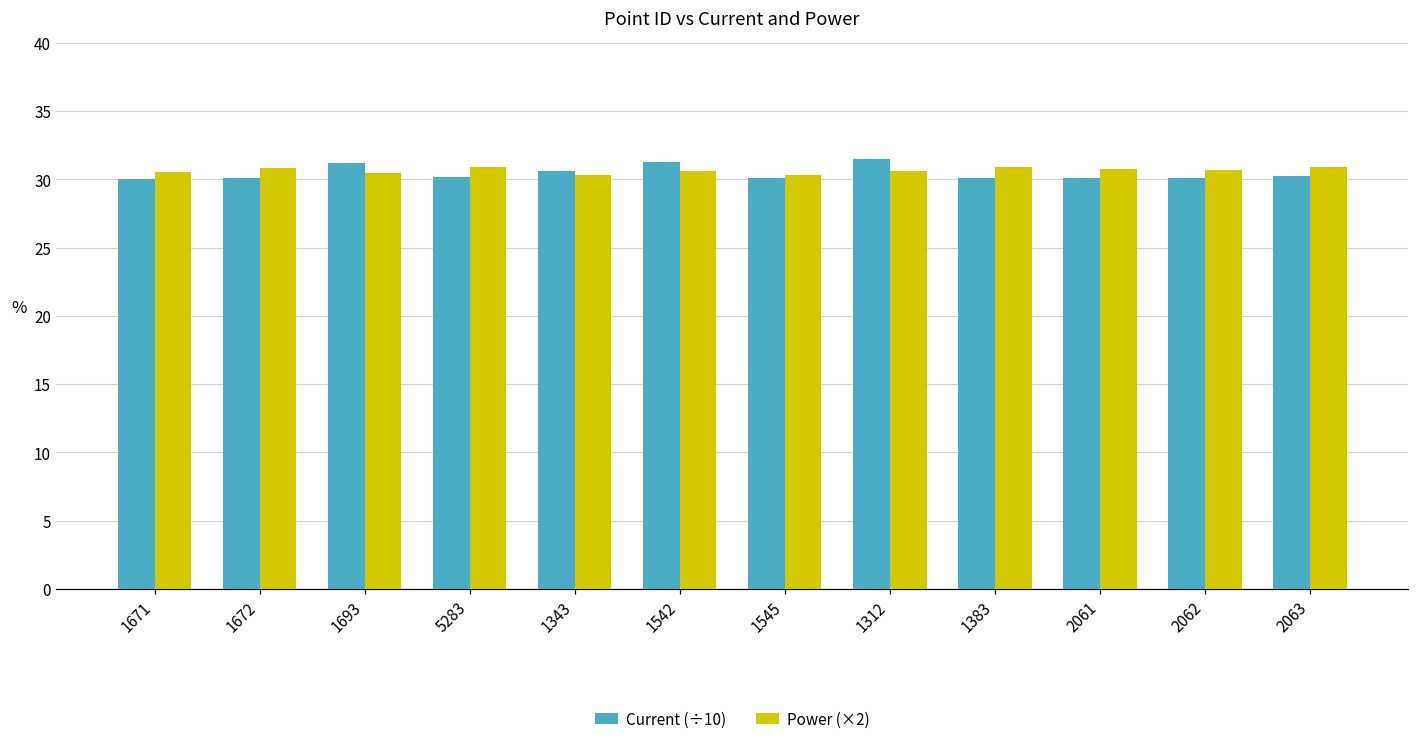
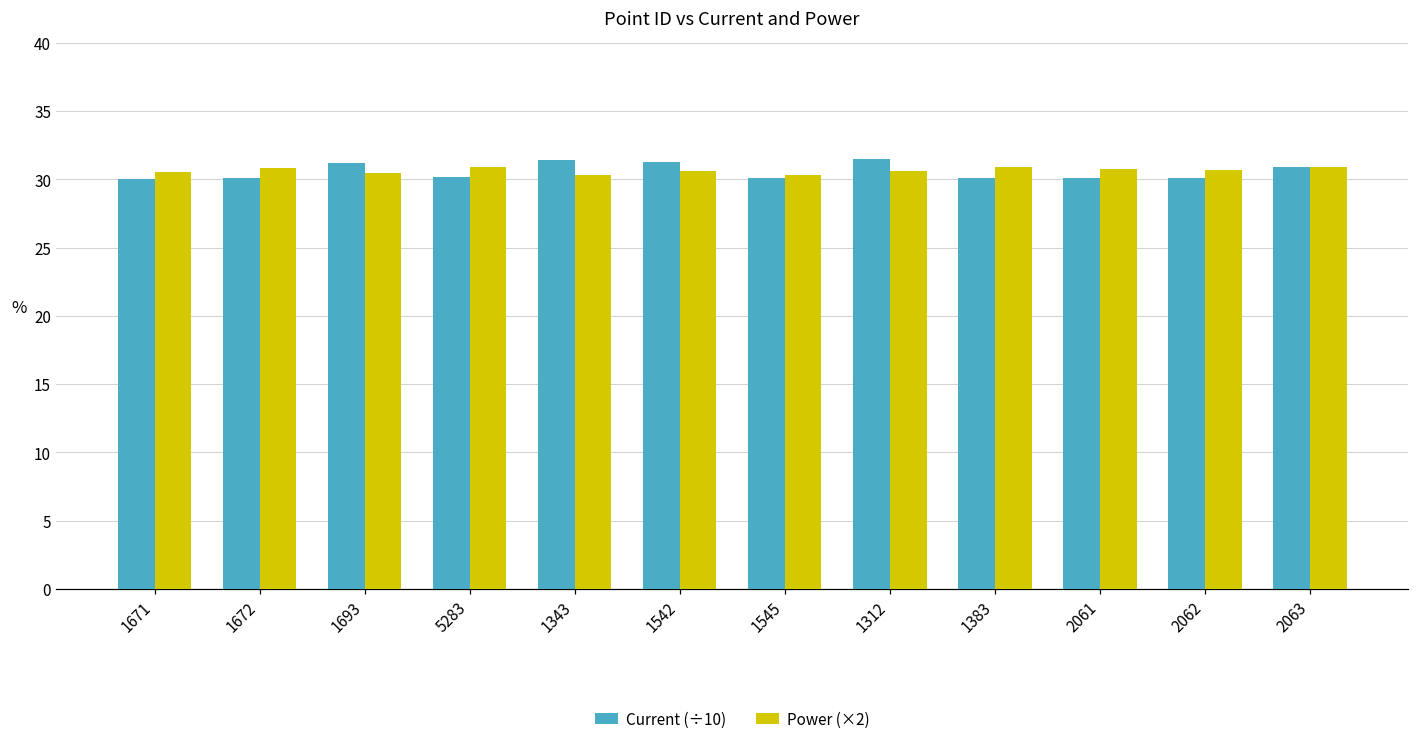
Current (÷10), 1343: 30.6 -> 31.4
Current (÷10), 2063: 30.2 -> 30.9
